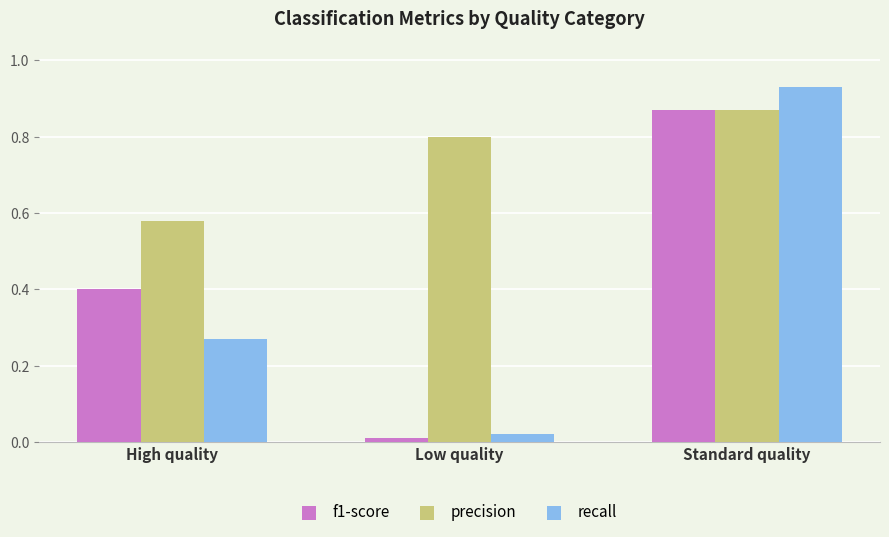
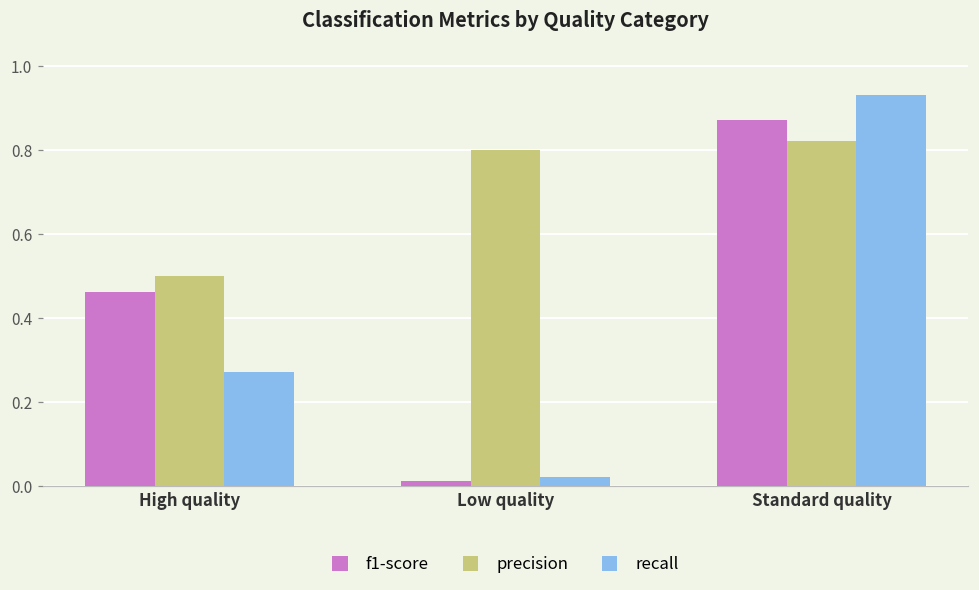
f1-score, High quality: 0.40 -> 0.46
precision, High quality: 0.58 -> 0.50
precision, Standard quality: 0.87 -> 0.82
